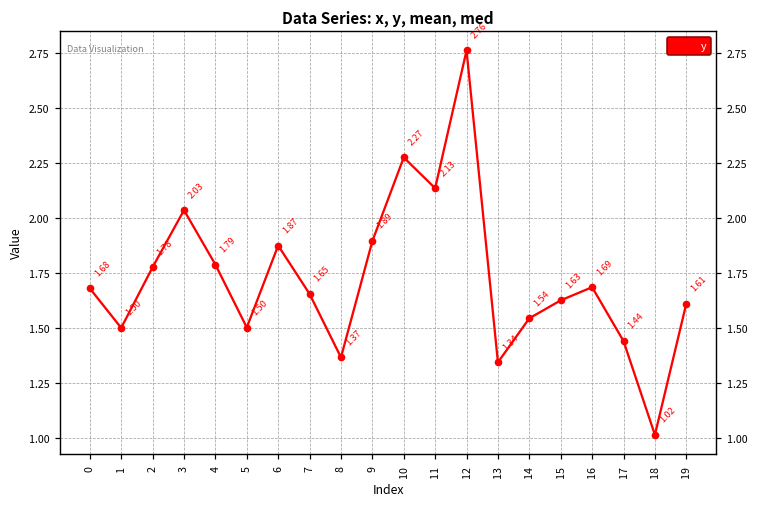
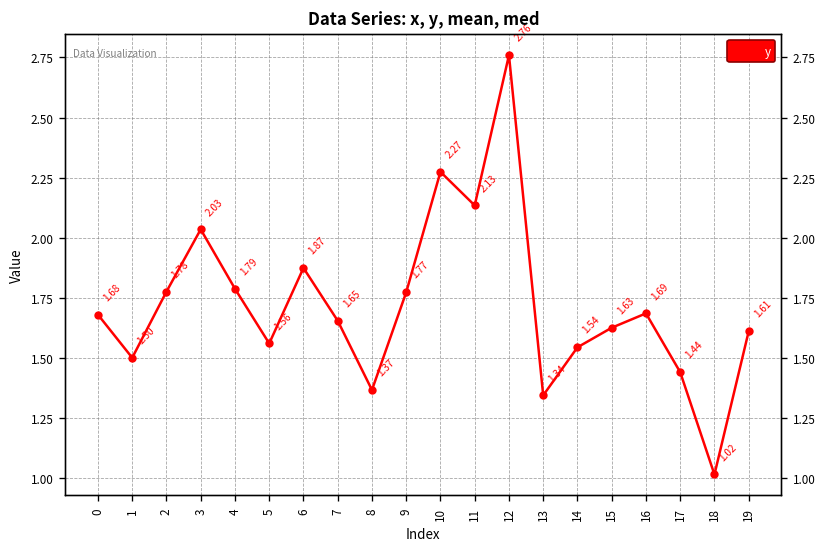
5: 1.50 -> 1.56
9: 1.89 -> 1.77
